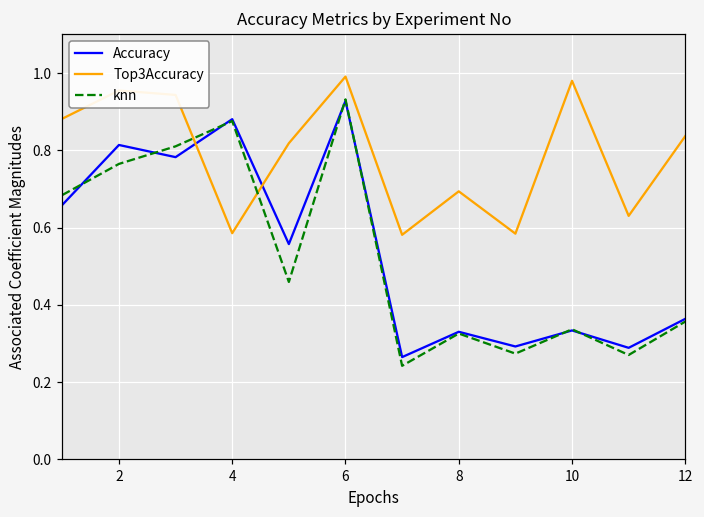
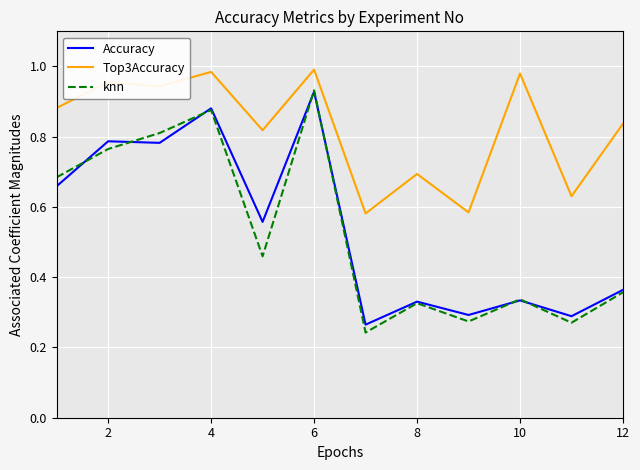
Accuracy, 2: 0.81 -> 0.79
Top3Accuracy, 4: 0.59 -> 0.98
